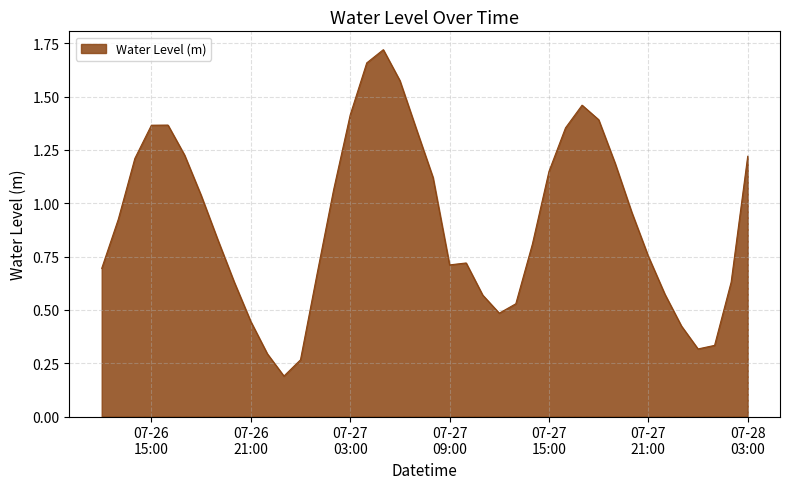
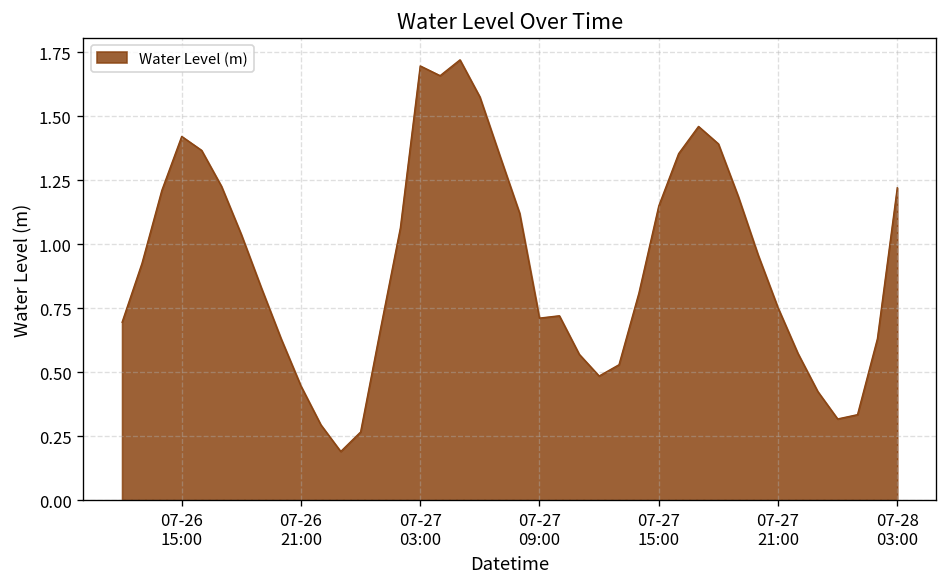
07-26 15:00: 1.37 -> 1.42
07-27 03:00: 1.41 -> 1.70
